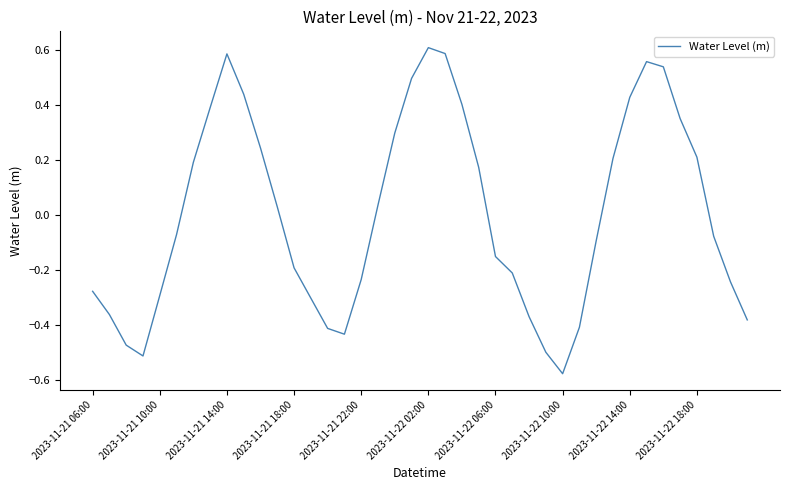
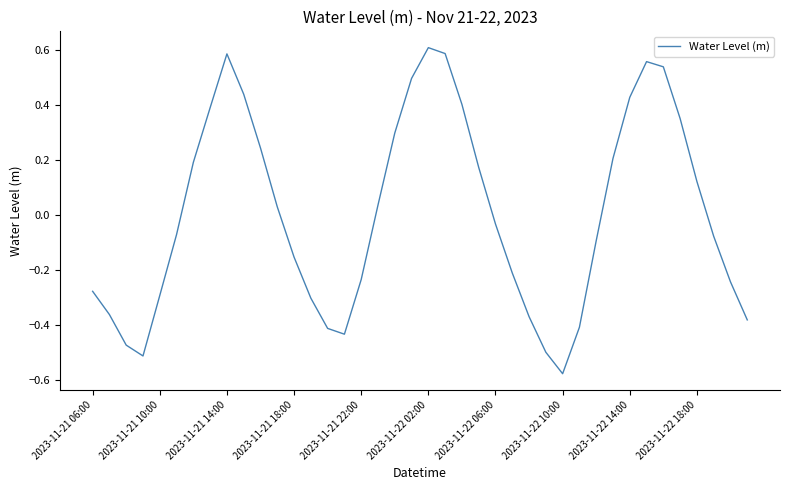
2023-11-21 18:00: -0.19 -> -0.15
2023-11-22 06:00: -0.15 -> -0.03
2023-11-22 18:00: 0.21 -> 0.12
